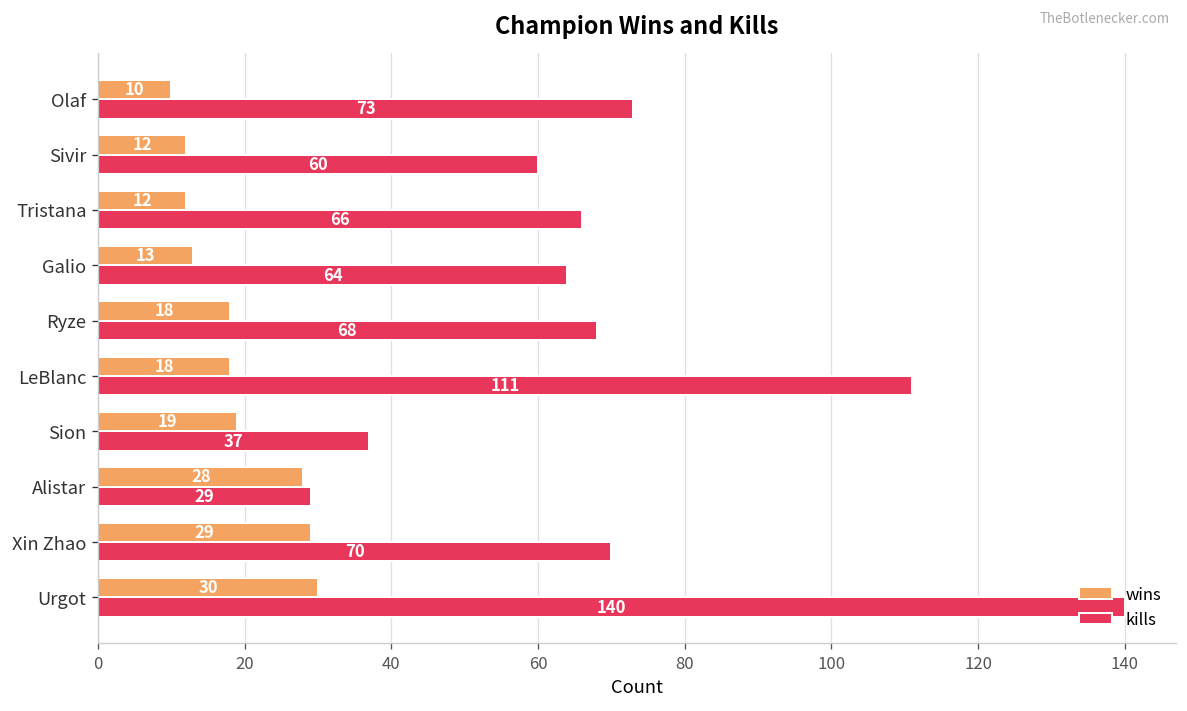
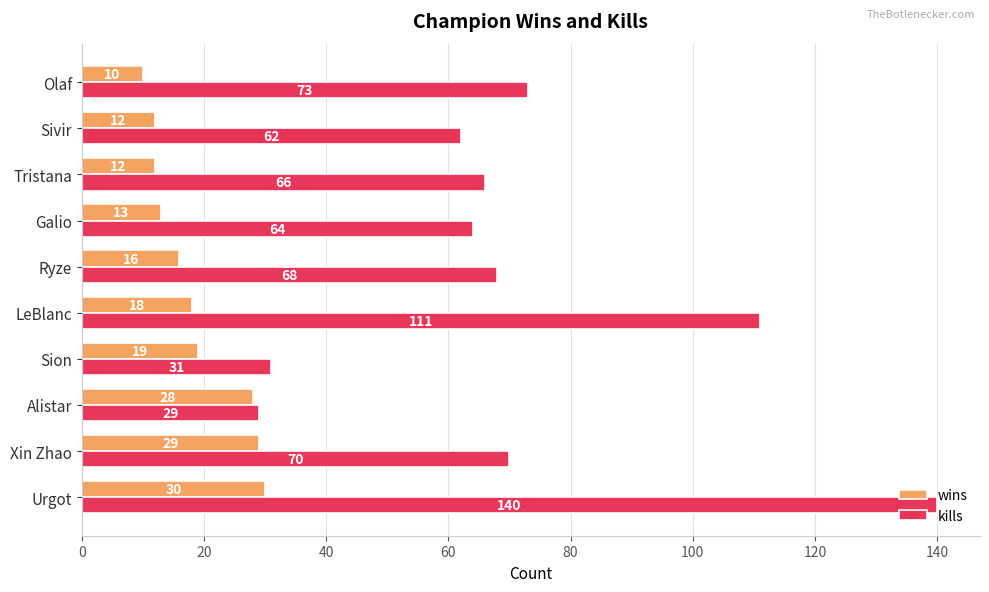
kills, Sivir: 60 -> 62
wins, Ryze: 18 -> 16
kills, Sion: 37 -> 31
